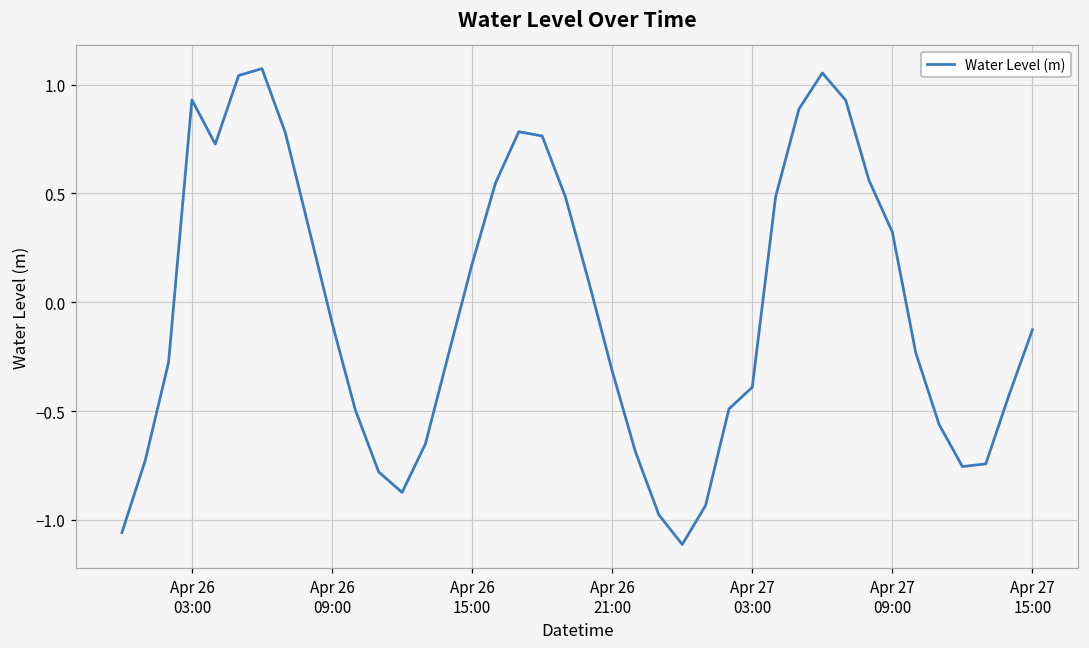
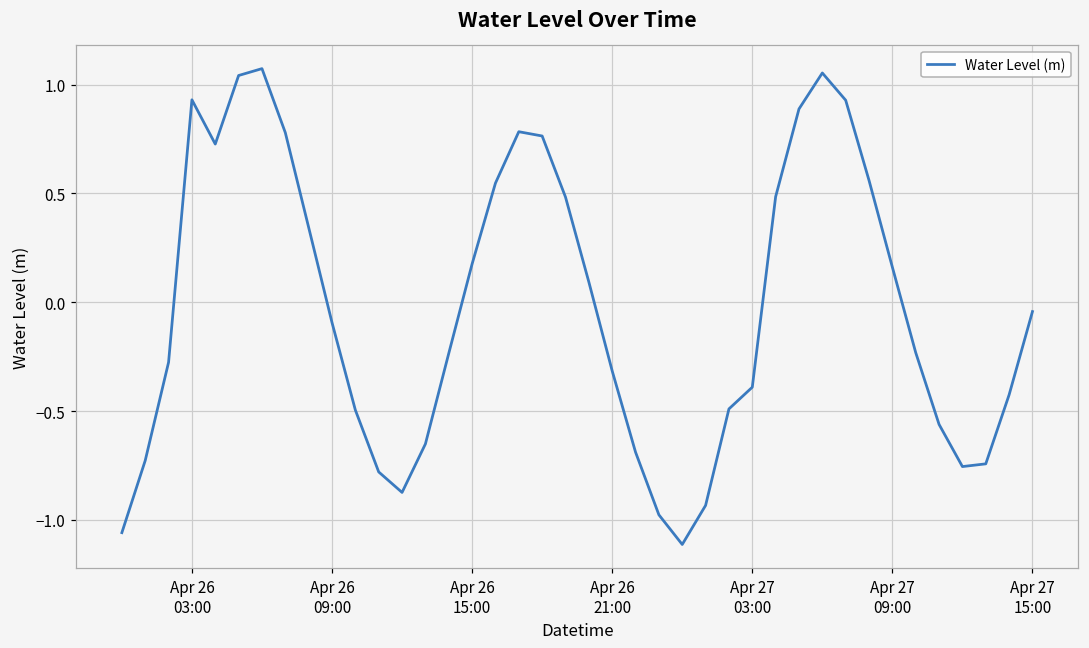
Apr 27 09:00: 0.32 -> 0.16
Apr 27 15:00: -0.13 -> -0.04
